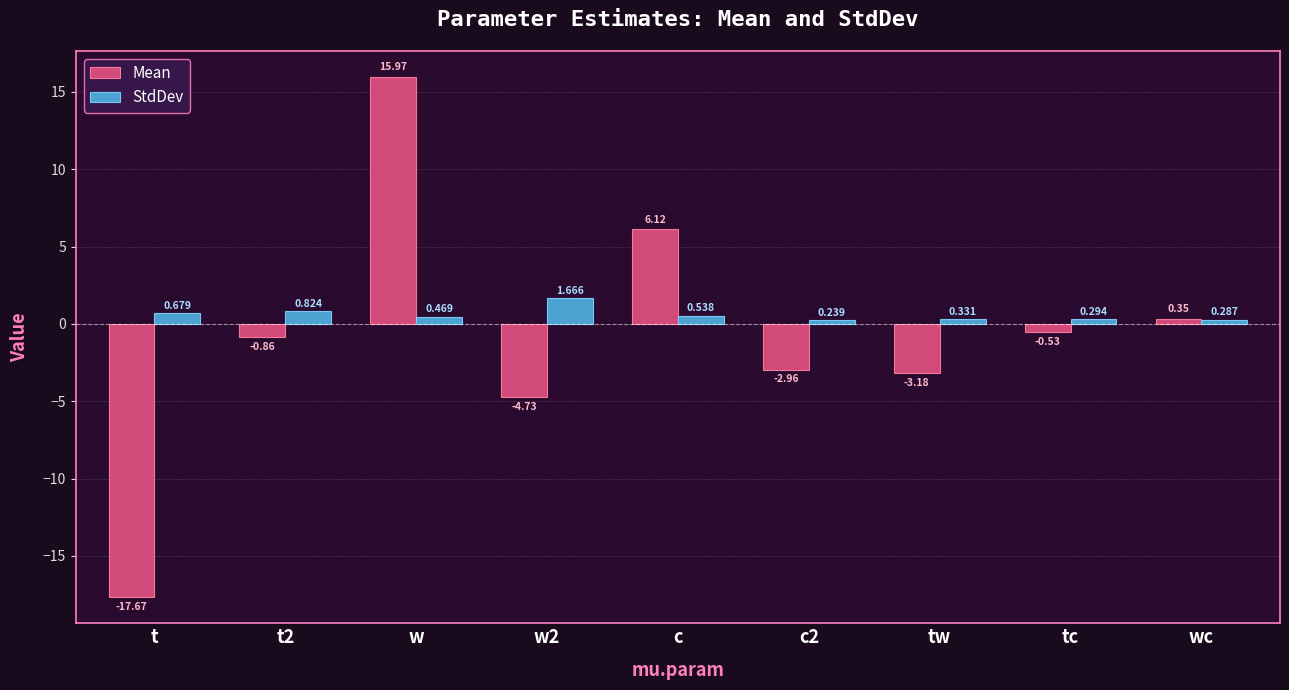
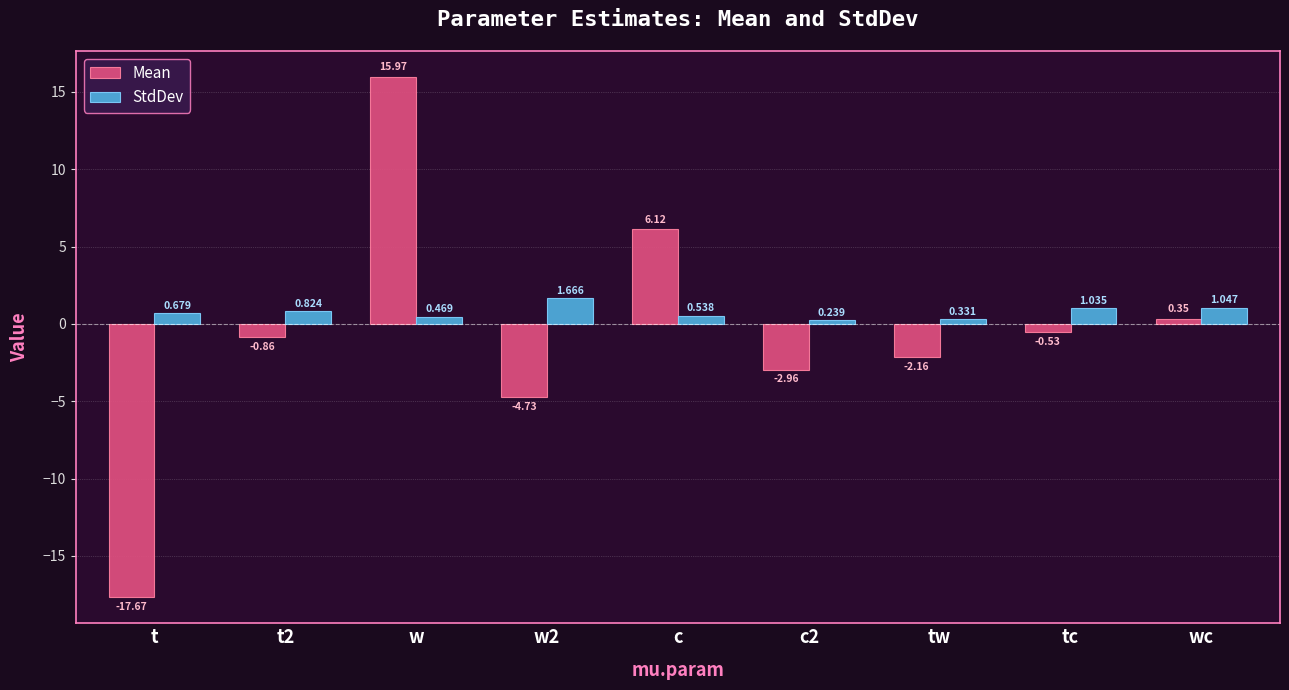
Mean, tw: -3.18 -> -2.16
StdDev, tc: 0.294 -> 1.035
StdDev, wc: 0.287 -> 1.047
